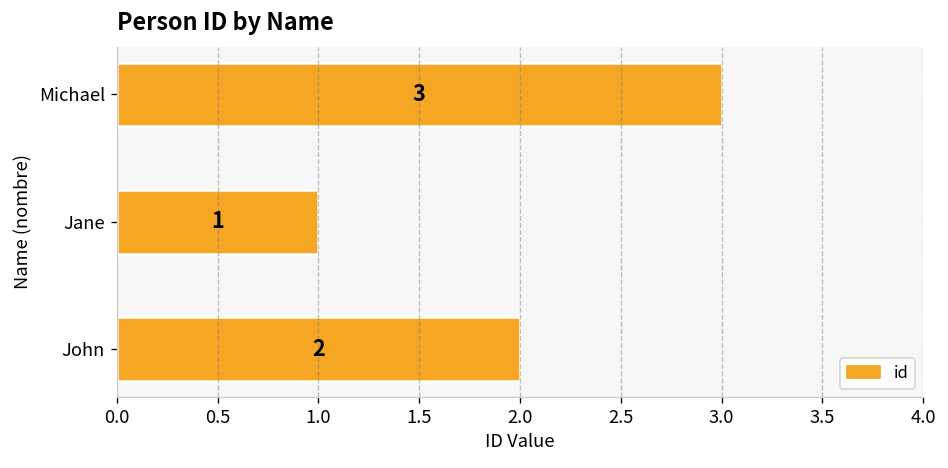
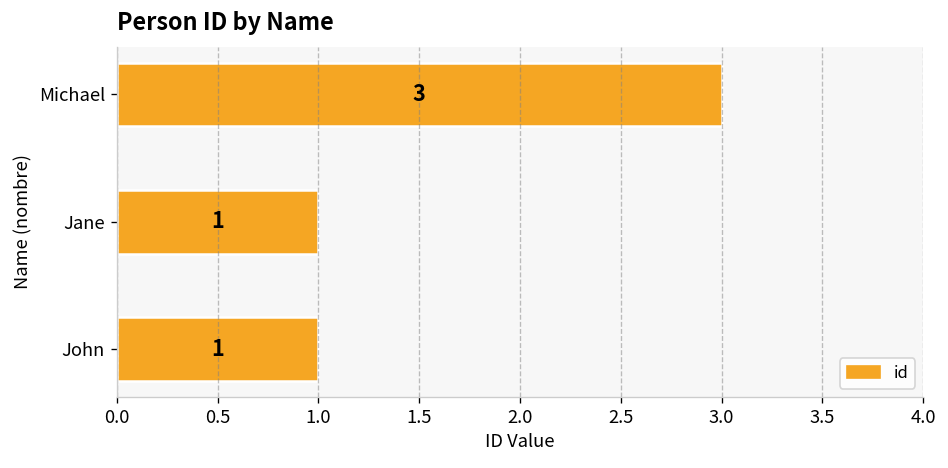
John: 2 -> 1
